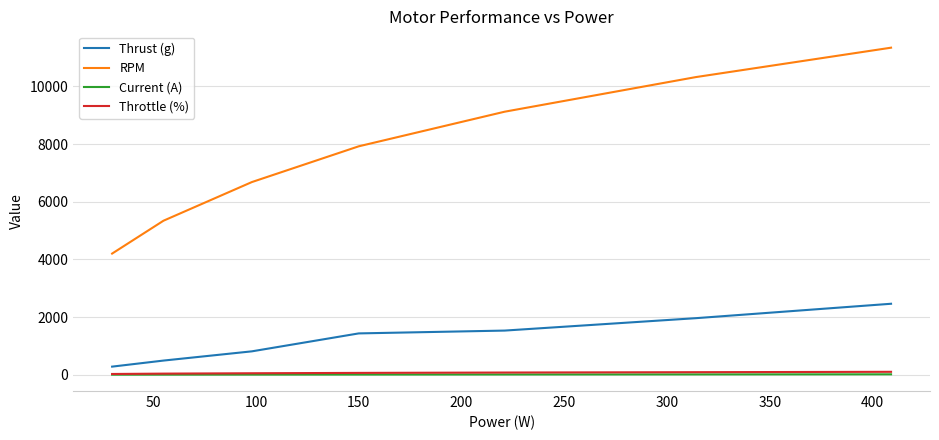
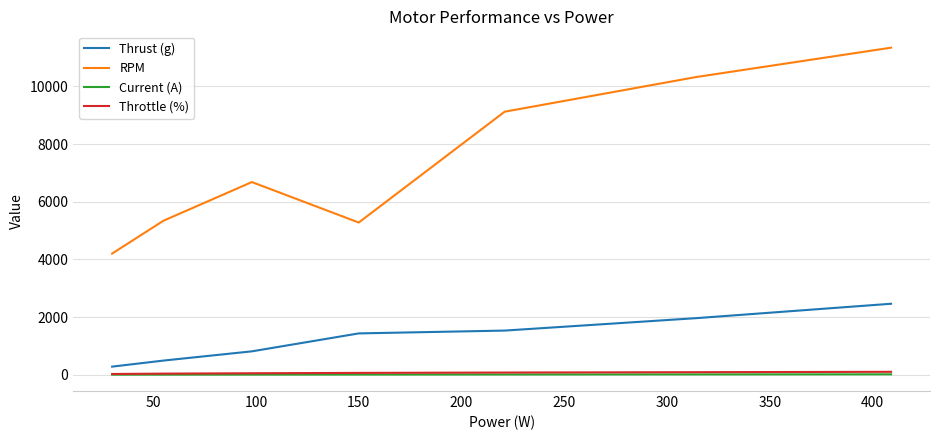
RPM, 150: 7900 -> 5300
